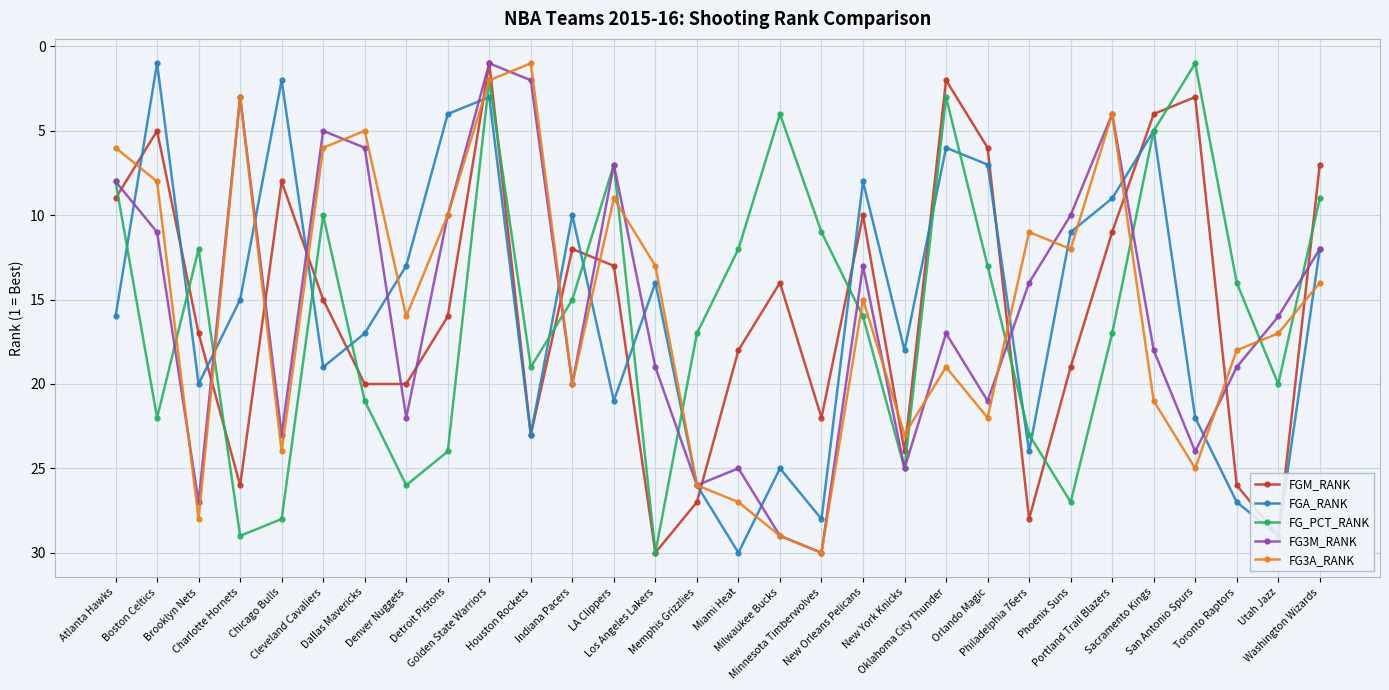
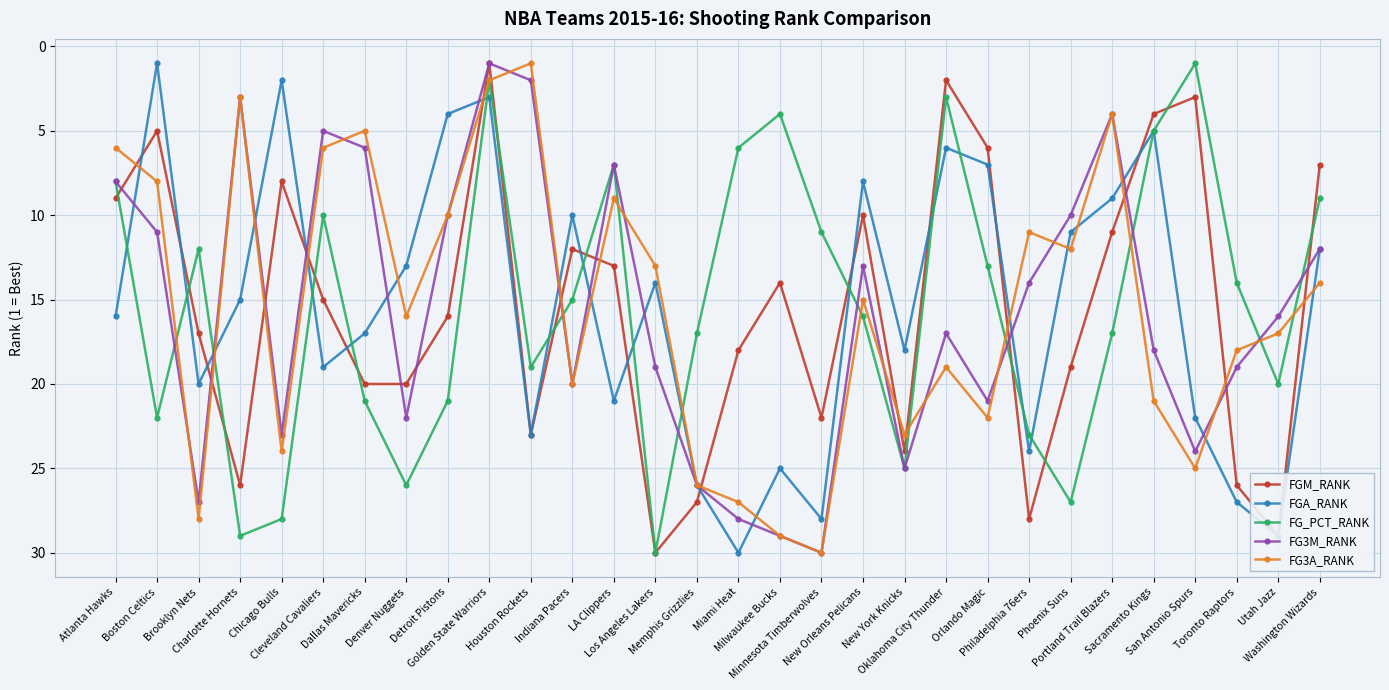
FG_PCT_RANK, Detroit Pistons: 24 -> 21
FG_PCT_RANK, Miami Heat: 12 -> 6
FG3M_RANK, Miami Heat: 25 -> 28
